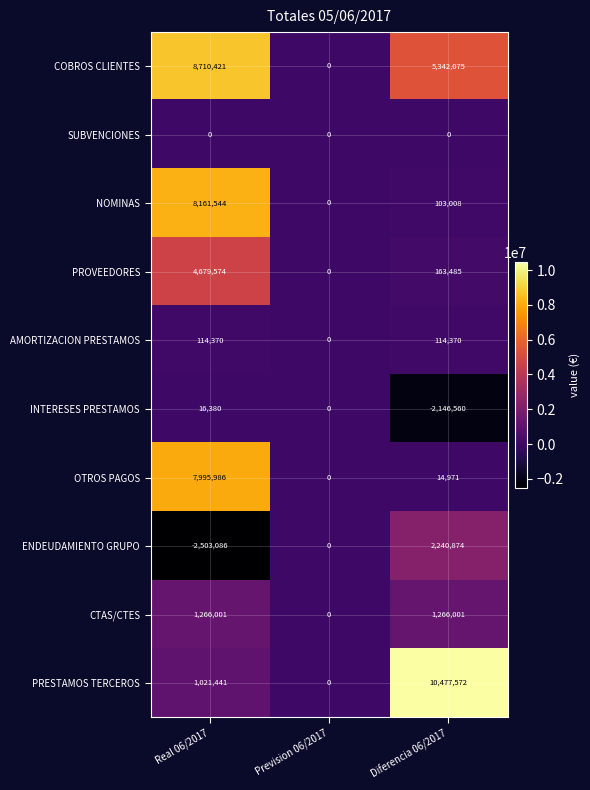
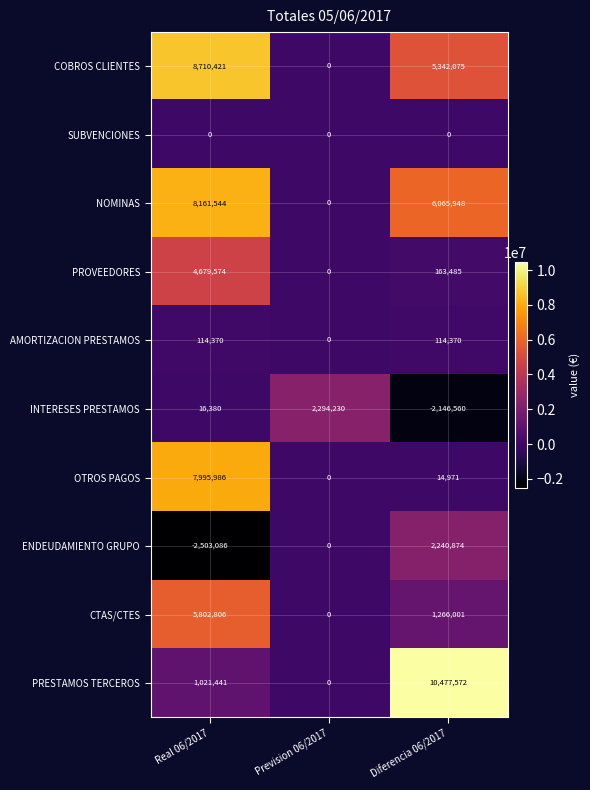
NOMINAS, Diferencia 06/2017: 103,008 -> 6,065,948
INTERESES PRESTAMOS, Prevision 06/2017: 0 -> 2,294,230
CTAS/CTES, Real 06/2017: 1,266,001 -> 5,802,806
